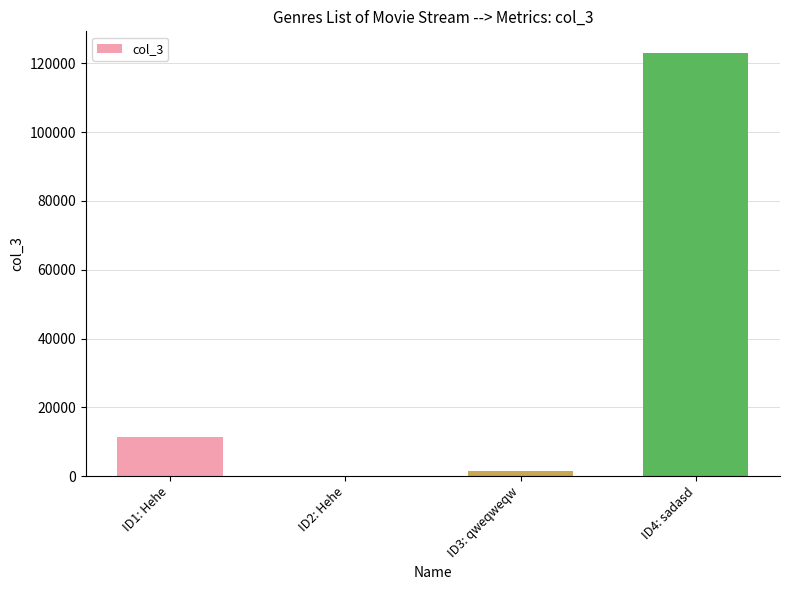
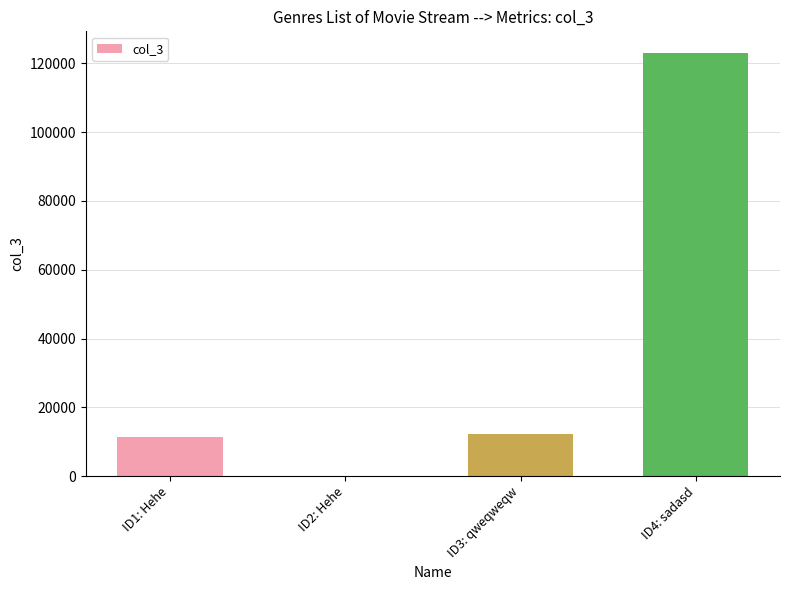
ID3: qweqweqw: 1000 -> 12000
